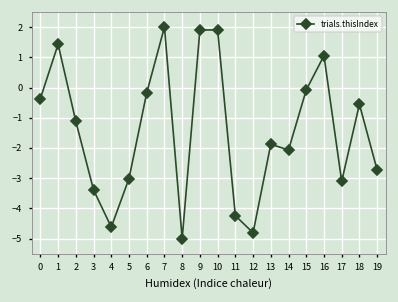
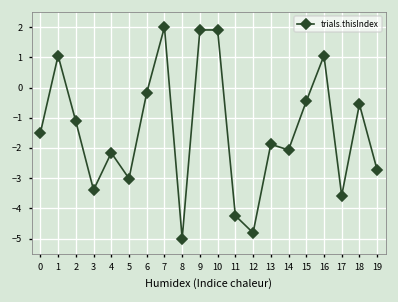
0: -0.4 -> -1.5
1: 1.4 -> 1.1
4: -4.6 -> -2.2
15: -0.1 -> -0.5
17: -3.1 -> -3.6
